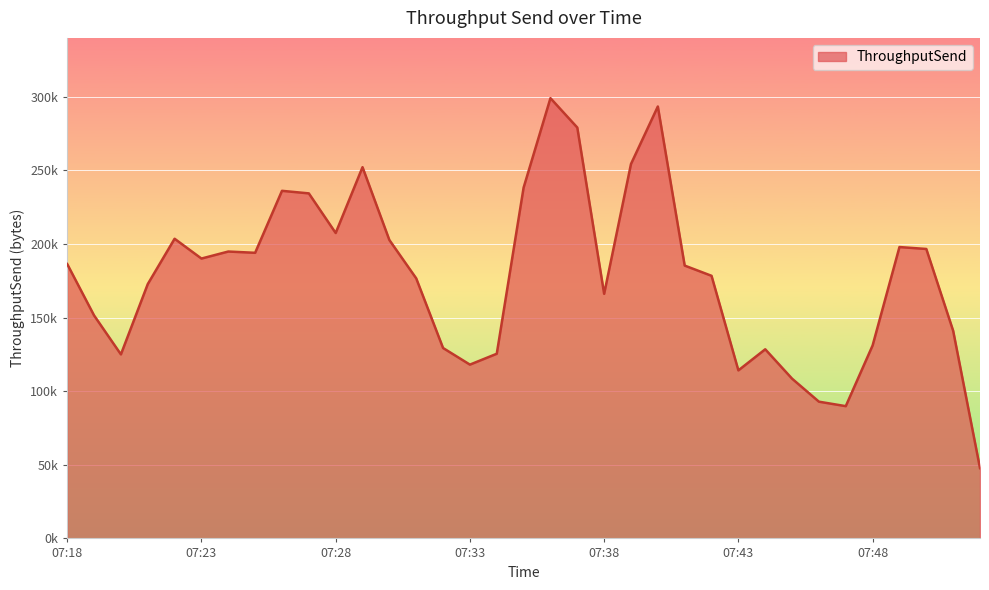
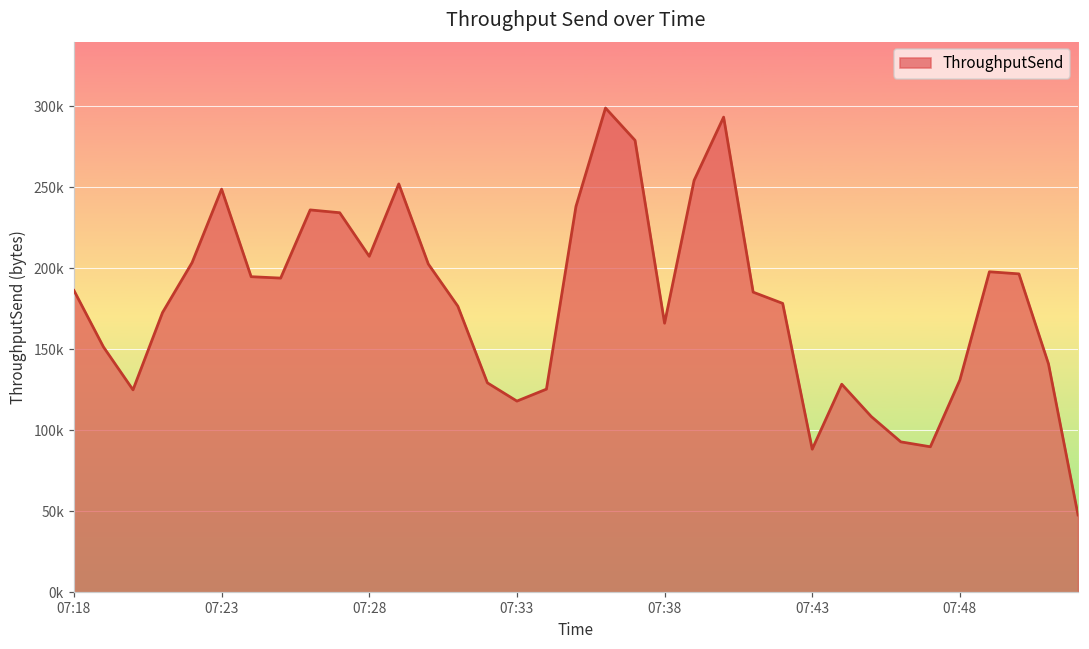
07:23: 190000 -> 249000
07:43: 114000 -> 88000
